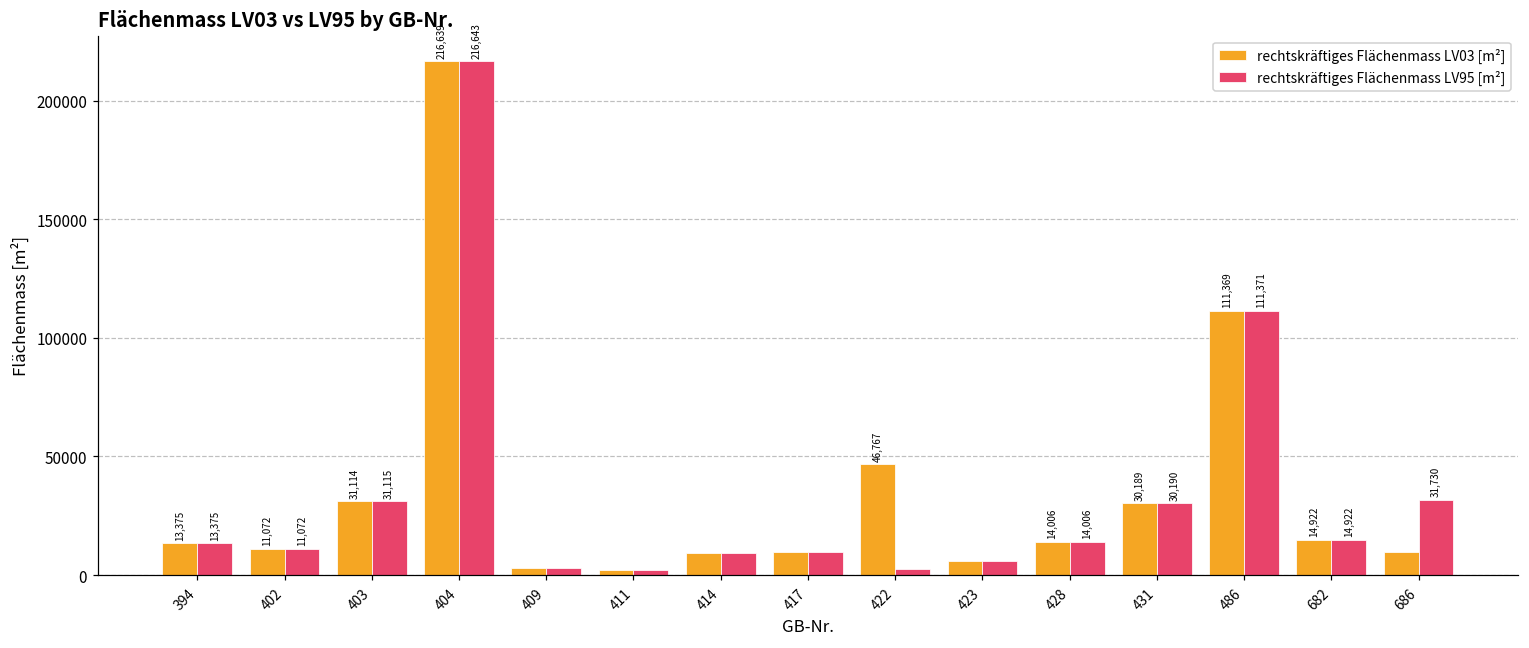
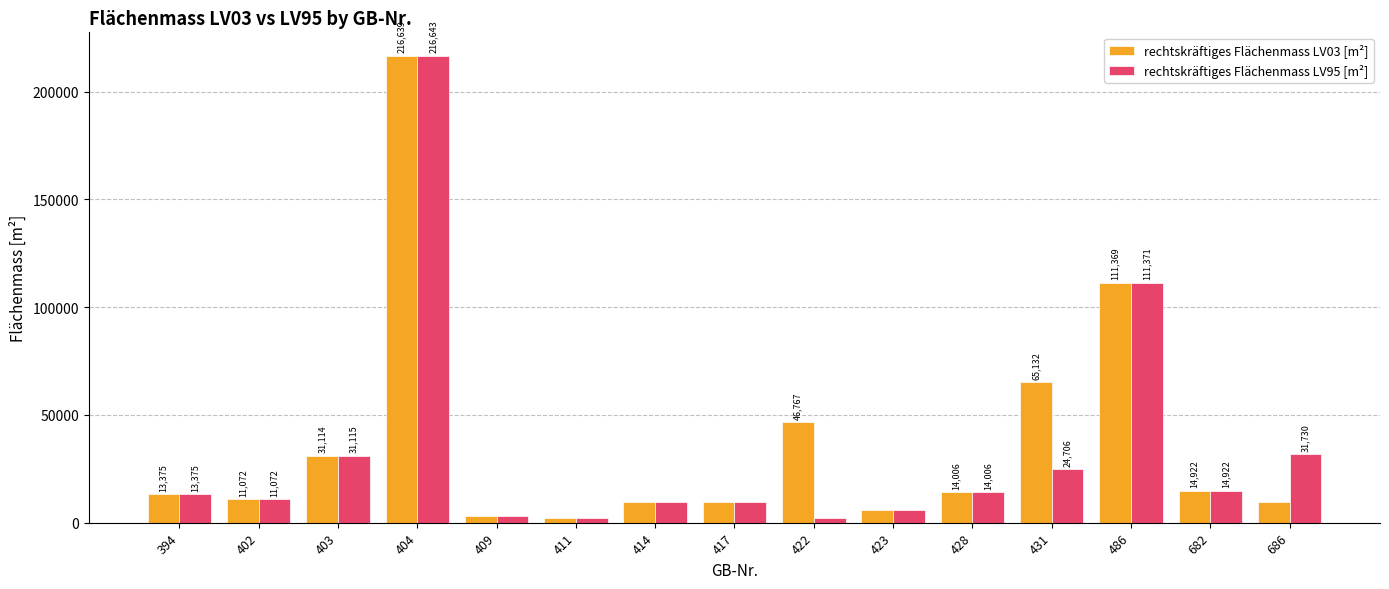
rechtskräftiges Flächenmass LV03 [m²], 431: 30,189 -> 65,132
rechtskräftiges Flächenmass LV95 [m²], 431: 30,190 -> 24,706
